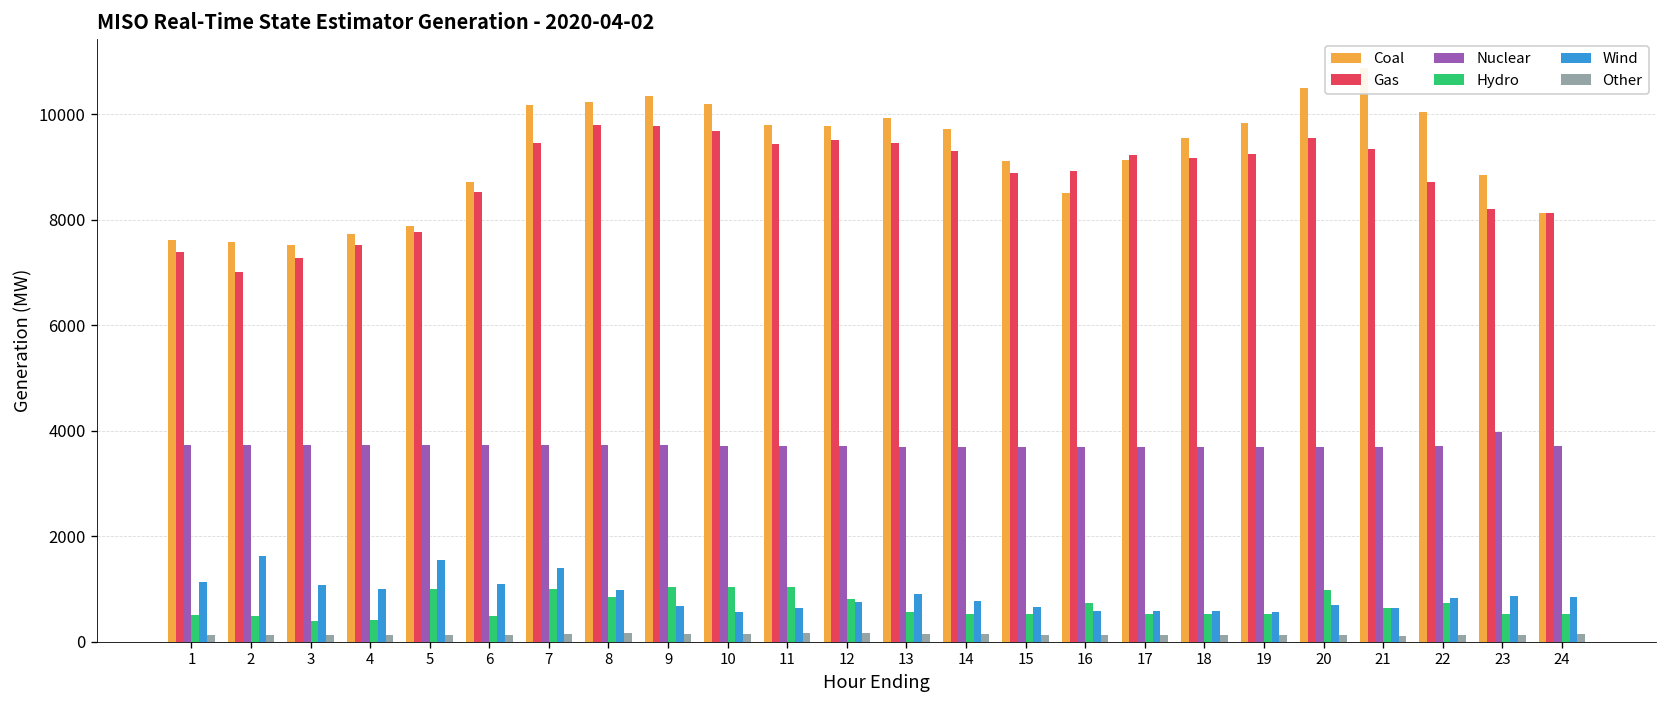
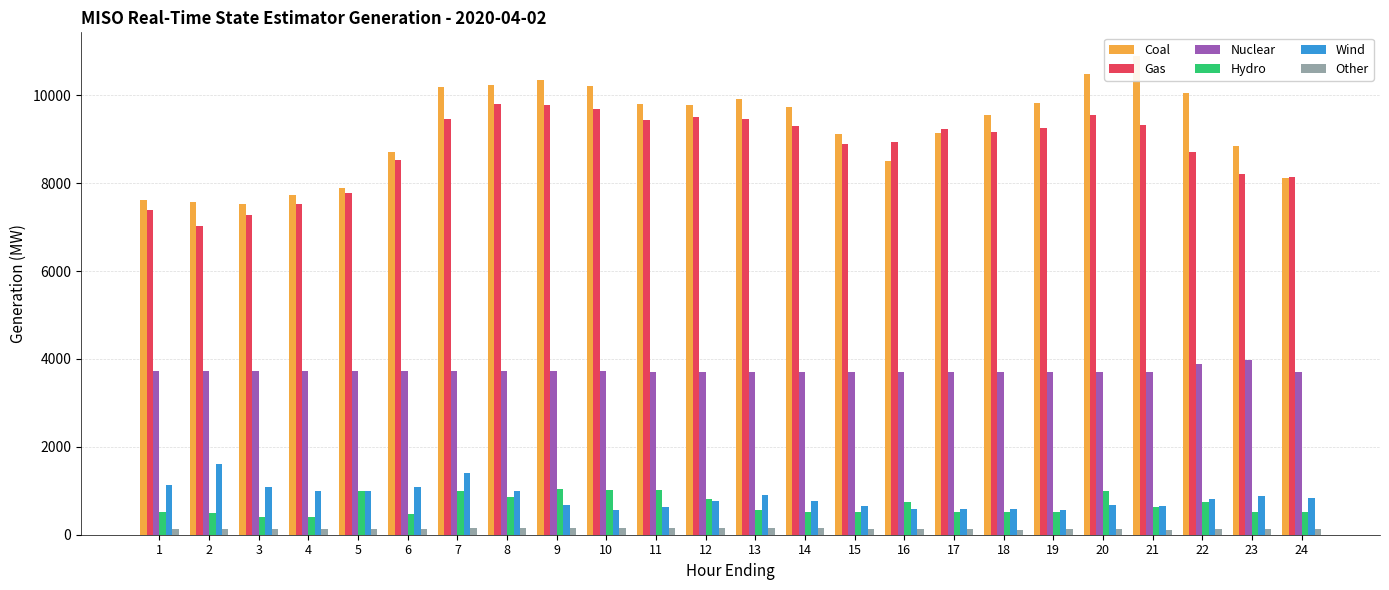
Wind, 5: 1500 -> 1000
Nuclear, 22: 3700 -> 3900
